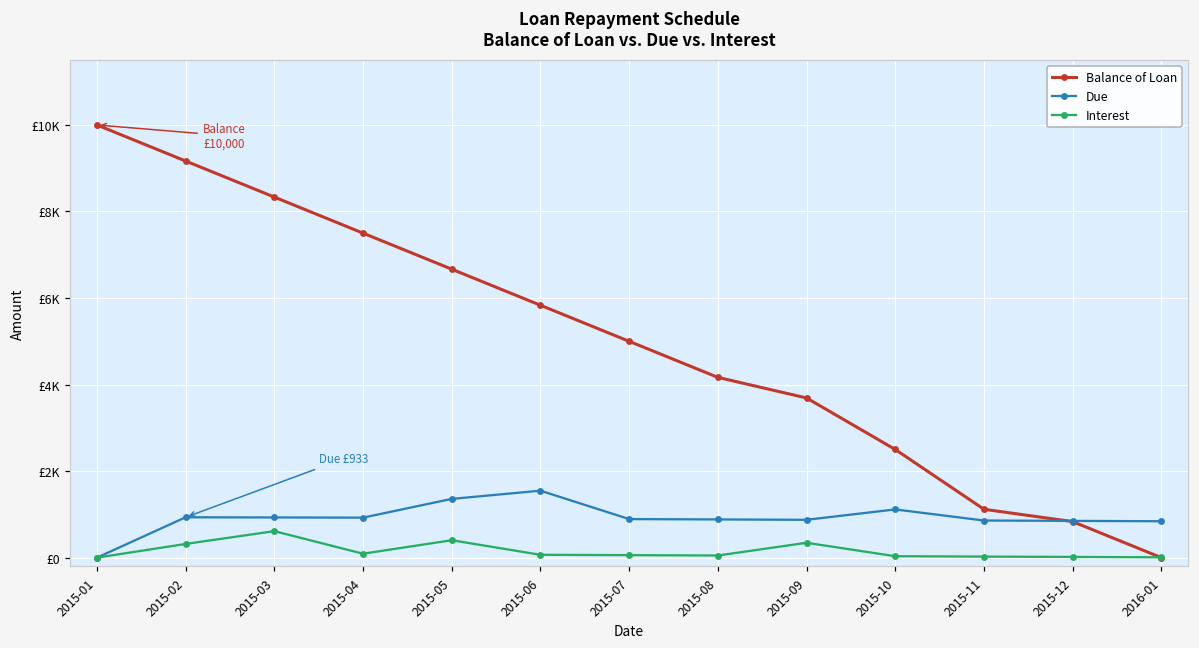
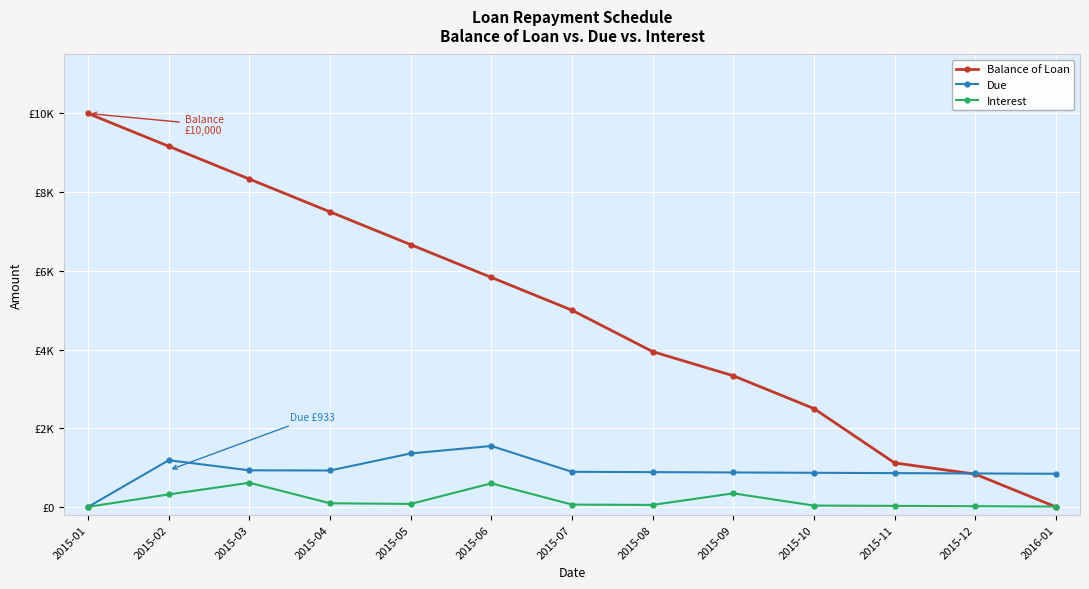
Due, 2015-02: £900 -> £1200
Interest, 2015-05: £400 -> £100
Interest, 2015-06: £100 -> £600
Balance of Loan, 2015-08: £4200 -> £3900
Balance of Loan, 2015-09: £3700 -> £3300
Due, 2015-10: £1100 -> £900
